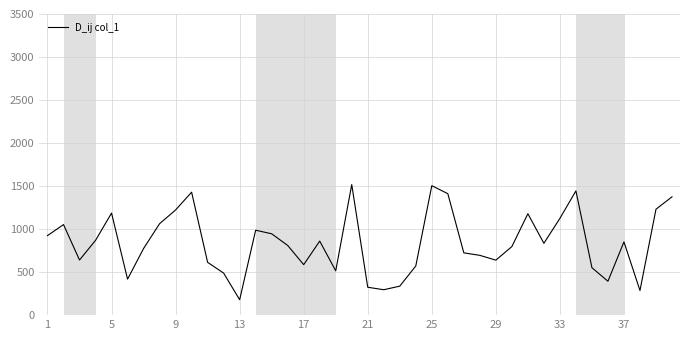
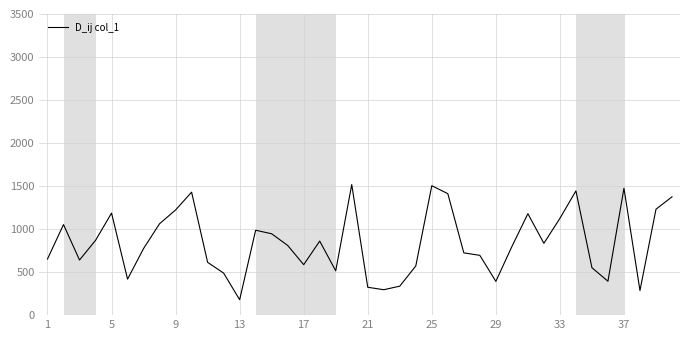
1: 900 -> 700
29: 600 -> 400
37: 900 -> 1500
